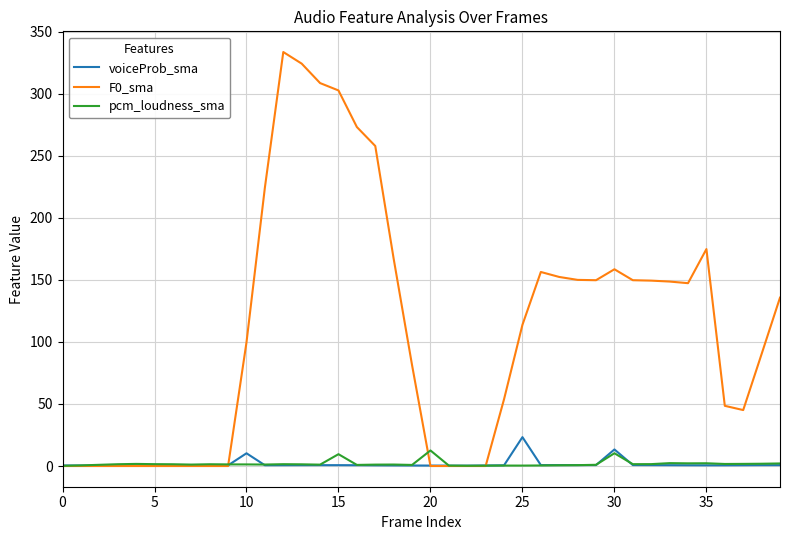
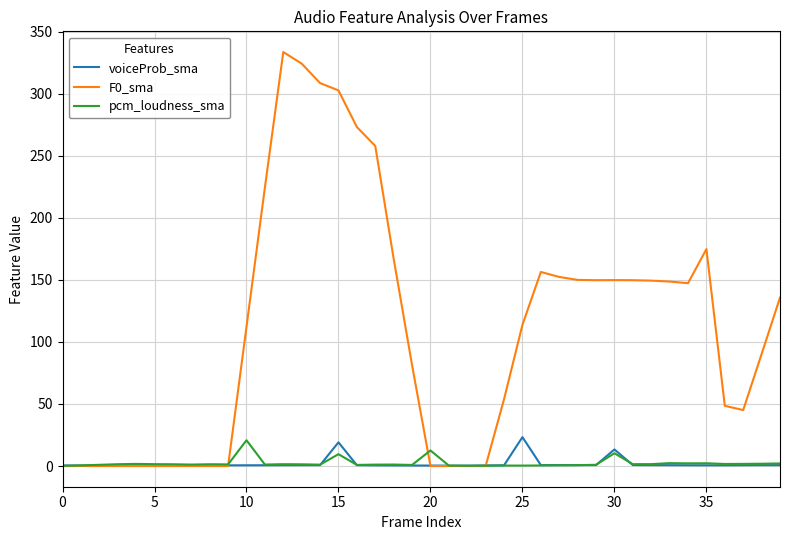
voiceProb_sma, 10: 10 -> 1
F0_sma, 10: 100 -> 112
pcm_loudness_sma, 10: 1 -> 21
voiceProb_sma, 15: 1 -> 19
F0_sma, 30: 159 -> 150
